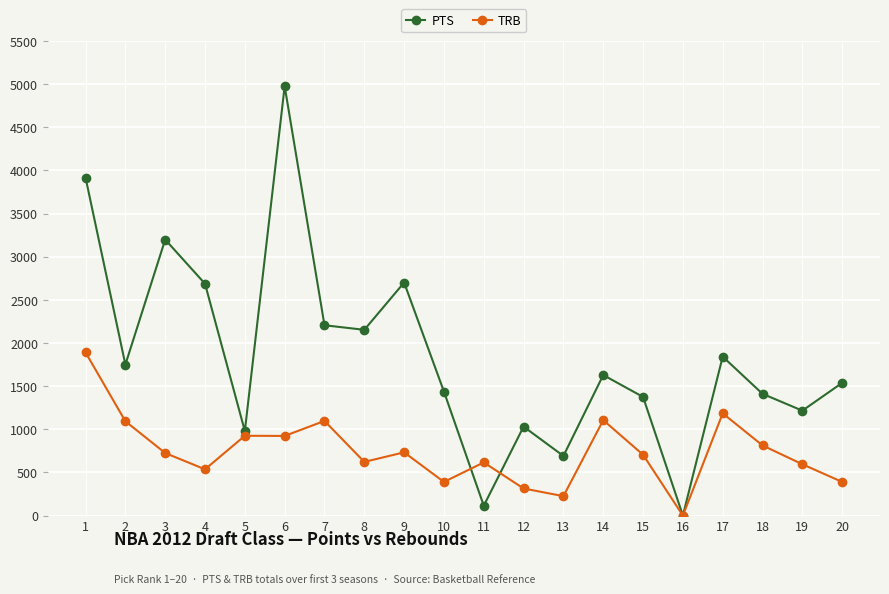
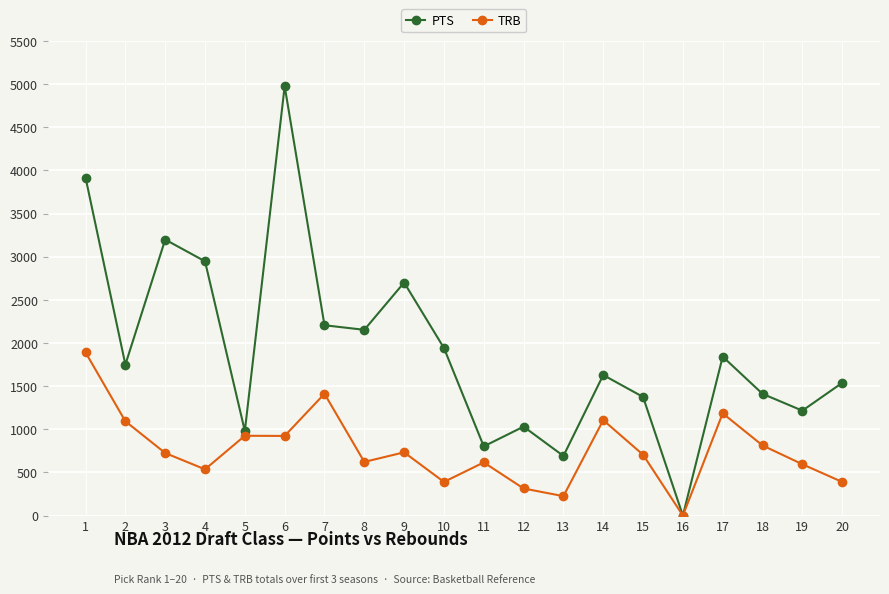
PTS, 4: 2700 -> 2900
TRB, 7: 1100 -> 1400
PTS, 10: 1400 -> 1900
PTS, 11: 100 -> 800
